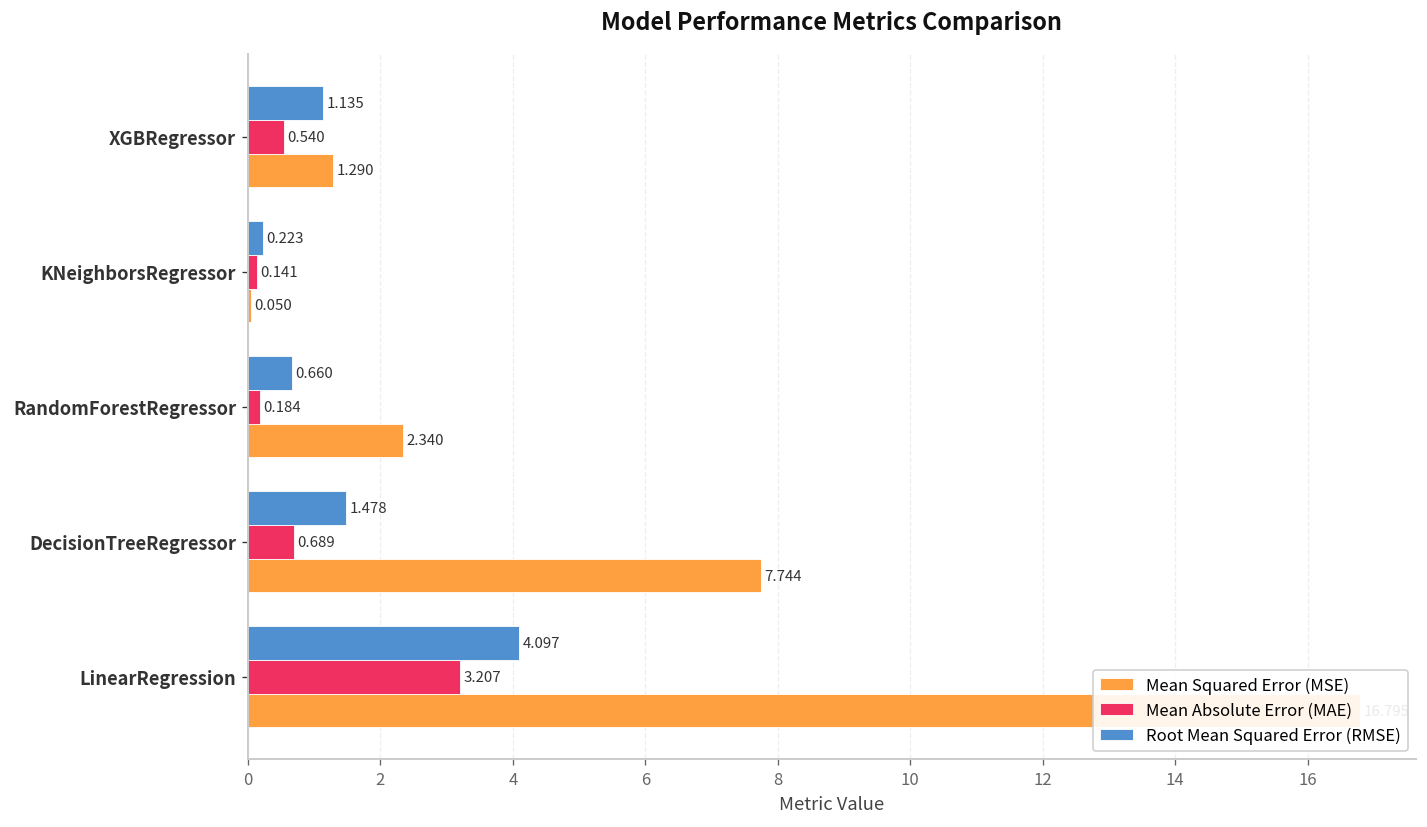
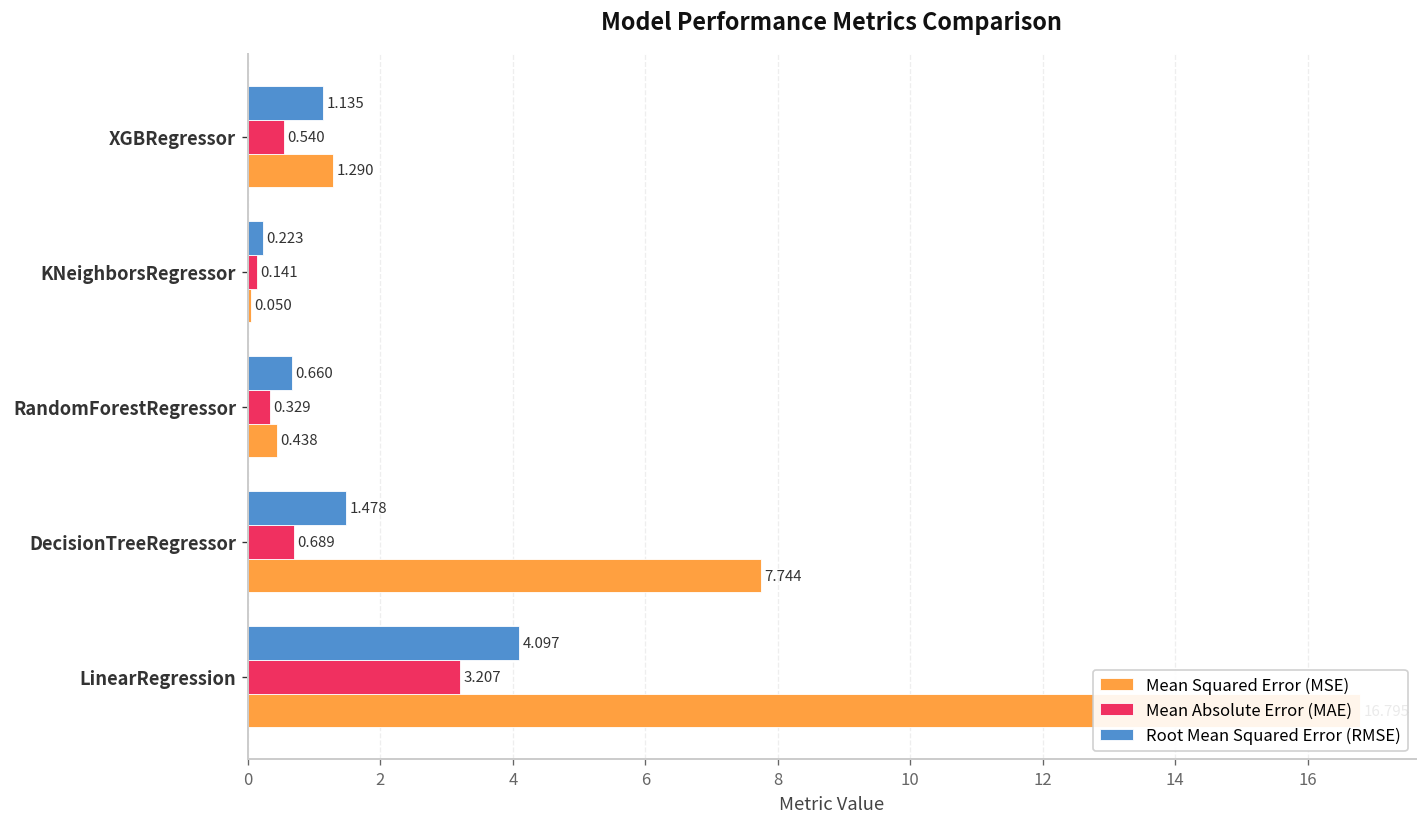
Mean Absolute Error (MAE), RandomForestRegressor: 0.184 -> 0.329
Mean Squared Error (MSE), RandomForestRegressor: 2.340 -> 0.438
